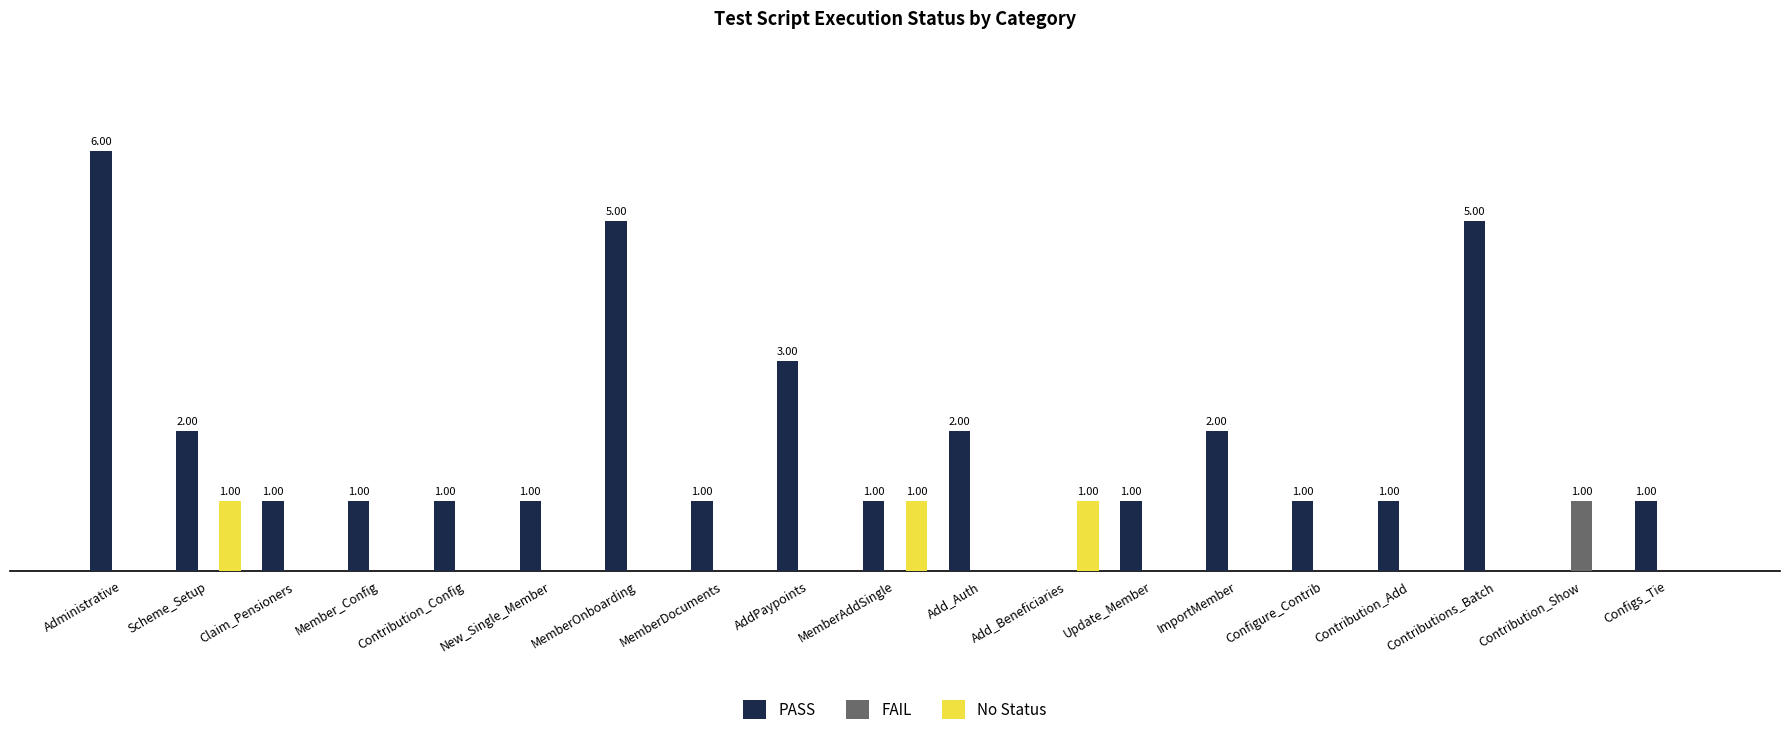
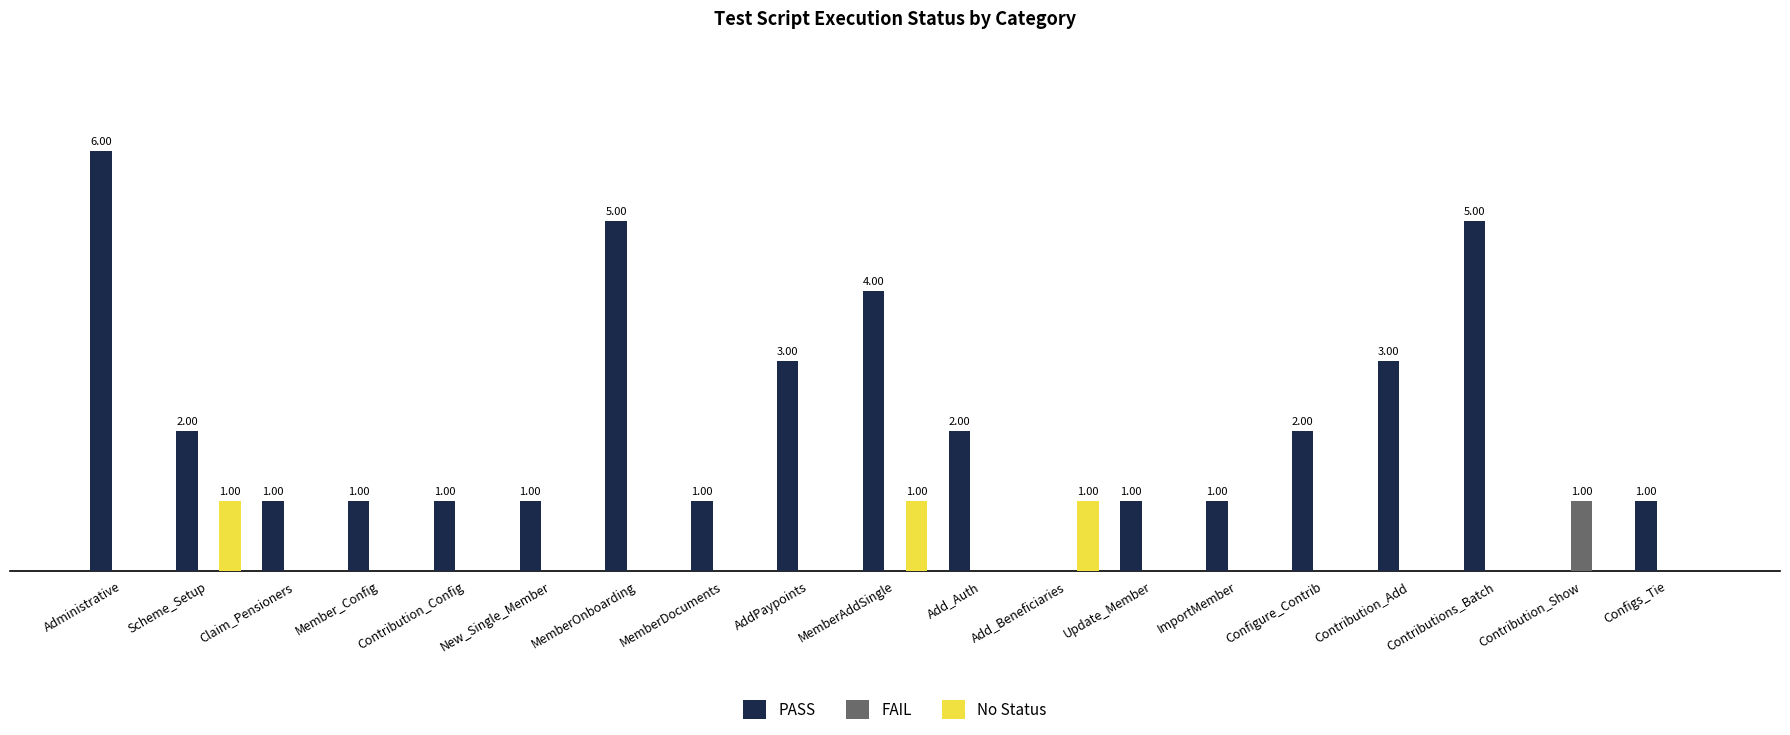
PASS, MemberAddSingle: 1.00 -> 4.00
PASS, ImportMember: 2.00 -> 1.00
PASS, Configure_Contrib: 1.00 -> 2.00
PASS, Contribution_Add: 1.00 -> 3.00
